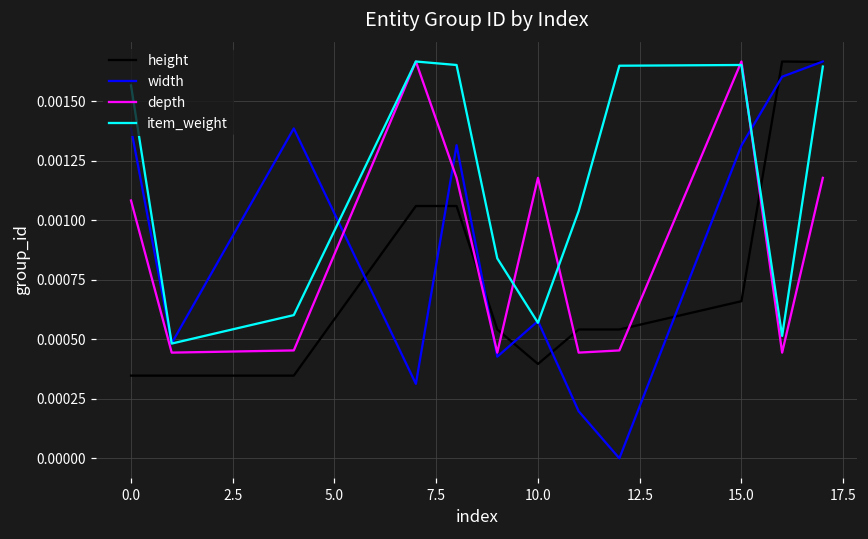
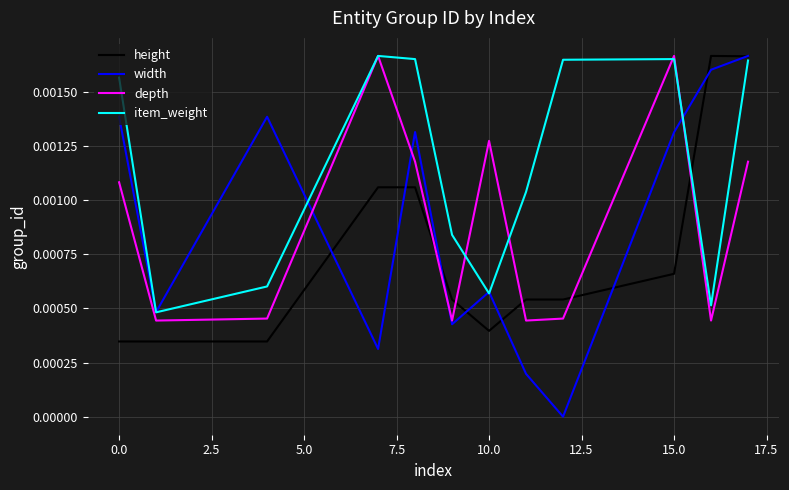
depth, 10.0: 0.00118 -> 0.00127
